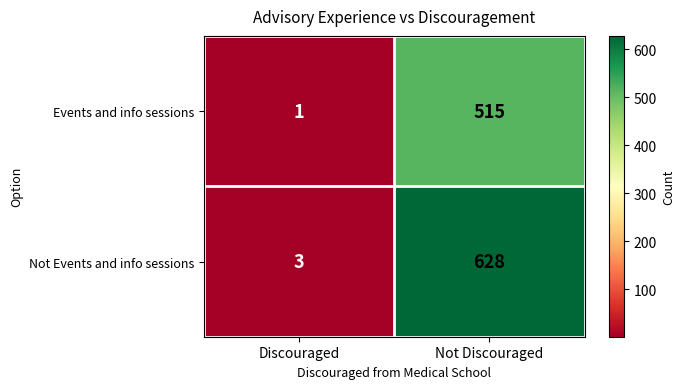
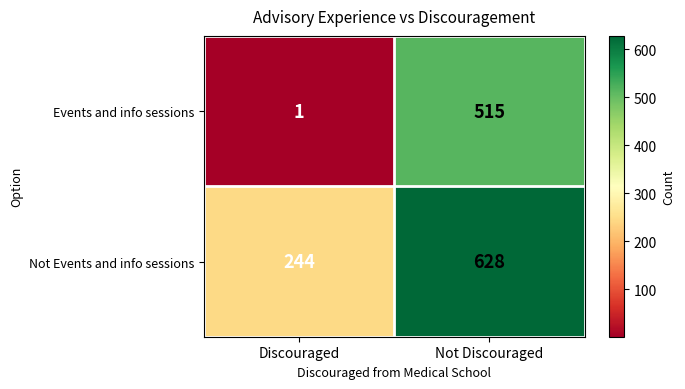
Not Events and info sessions, Discouraged: 3 -> 244
